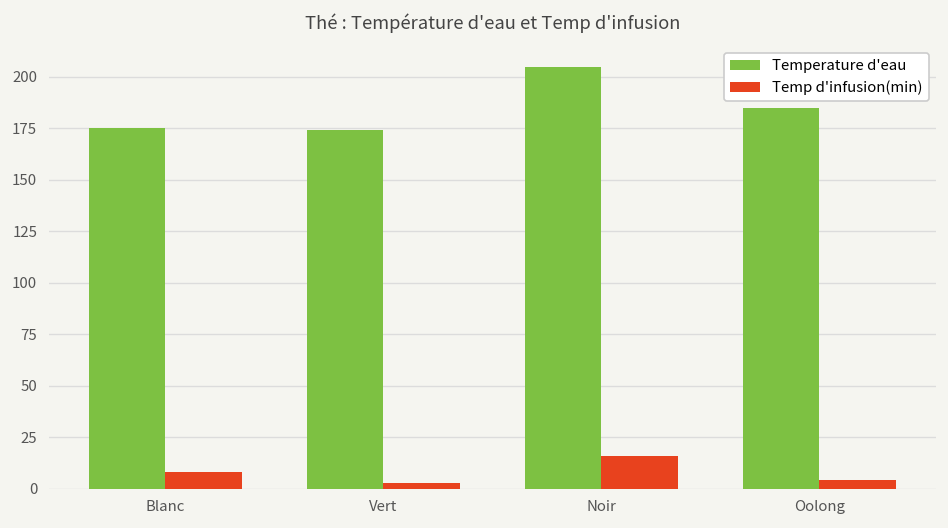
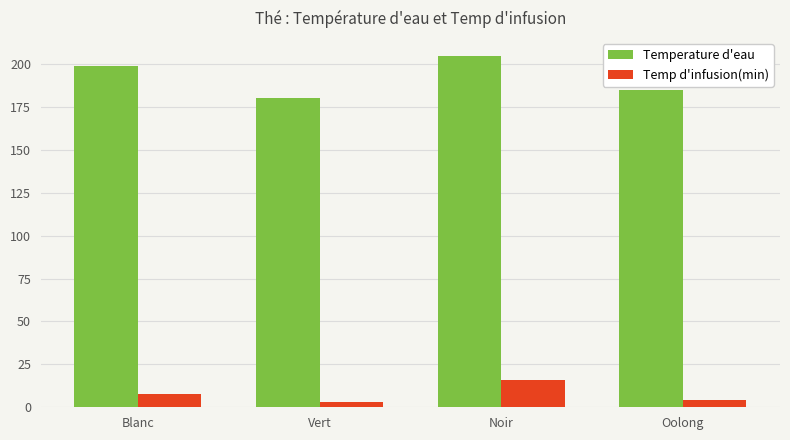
Temperature d'eau, Blanc: 175 -> 199
Temperature d'eau, Vert: 174 -> 180
